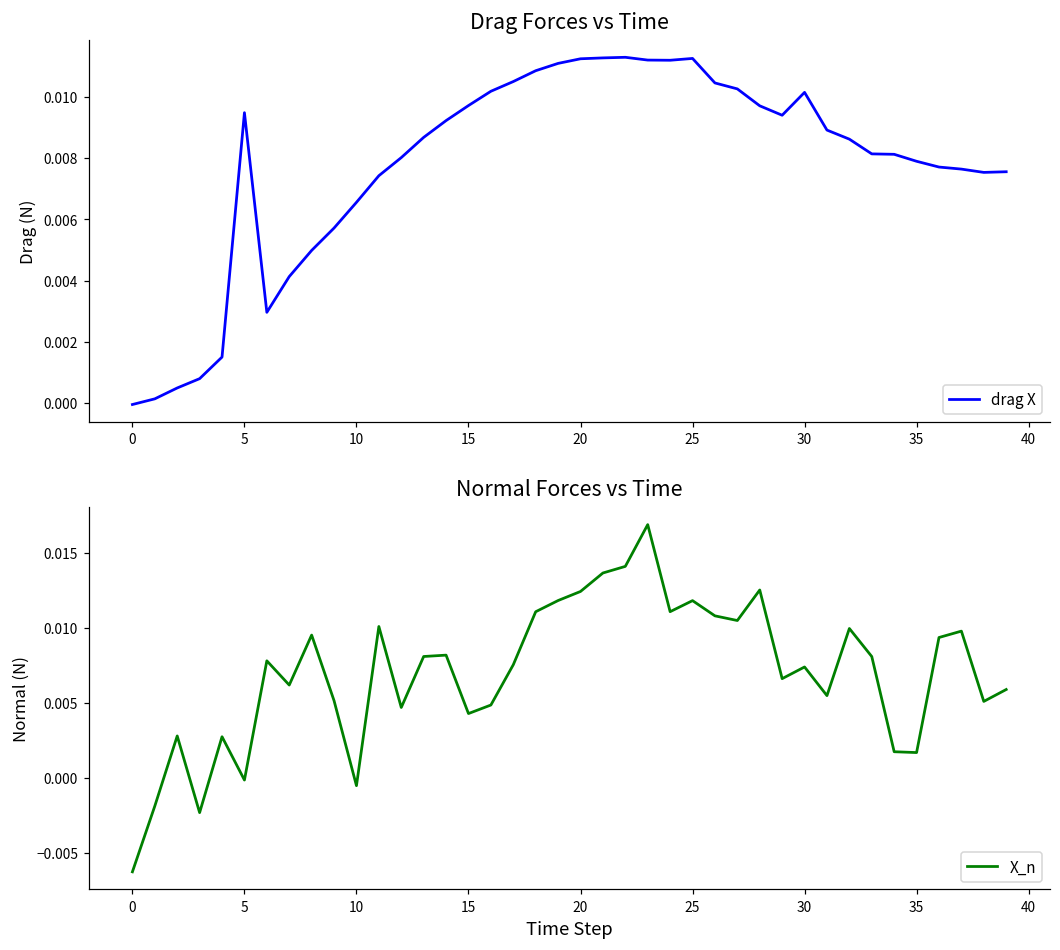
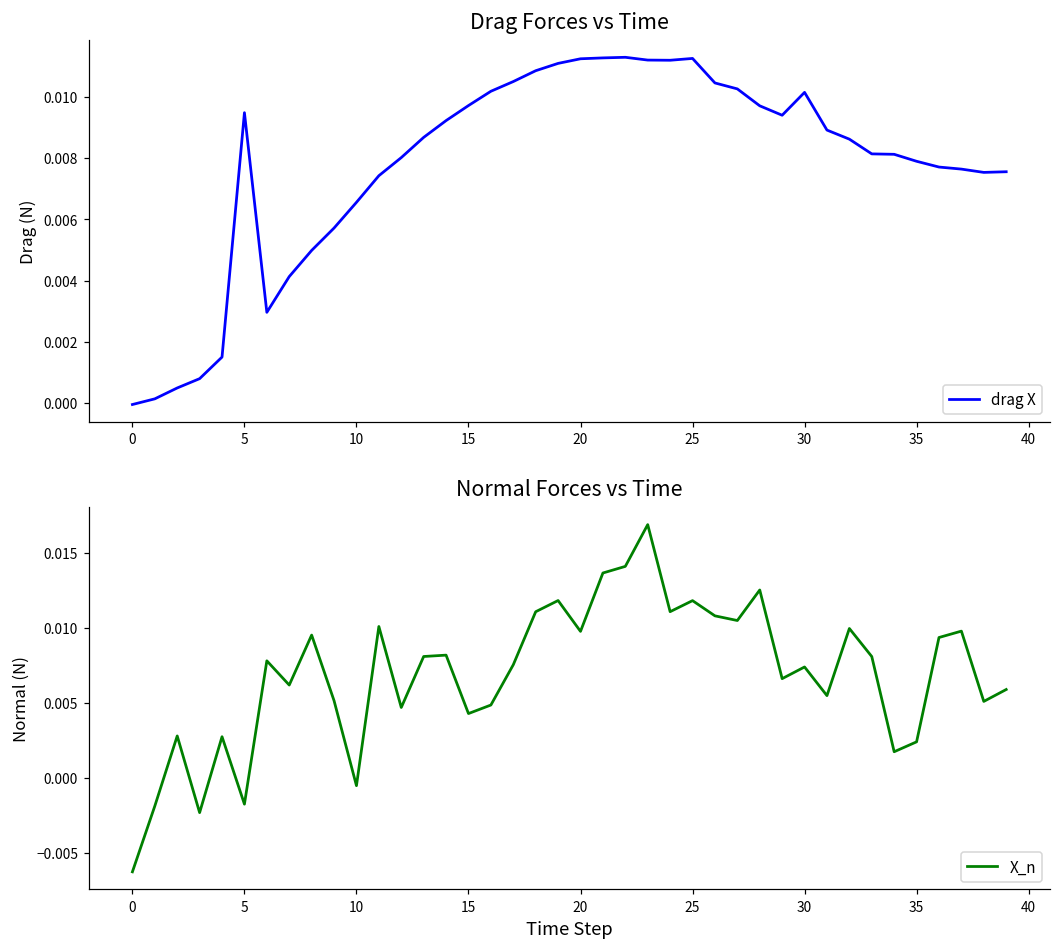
Normal Forces vs Time, 5: -0.0001 -> -0.0017
Normal Forces vs Time, 20: 0.0124 -> 0.0098
Normal Forces vs Time, 35: 0.0017 -> 0.0024
